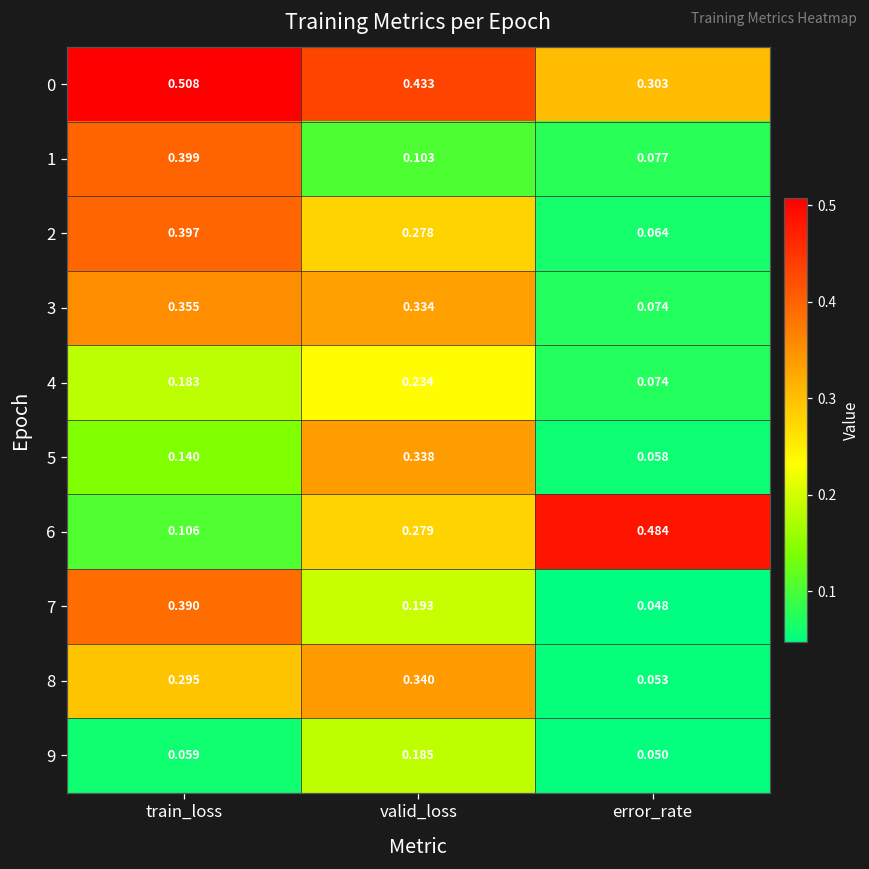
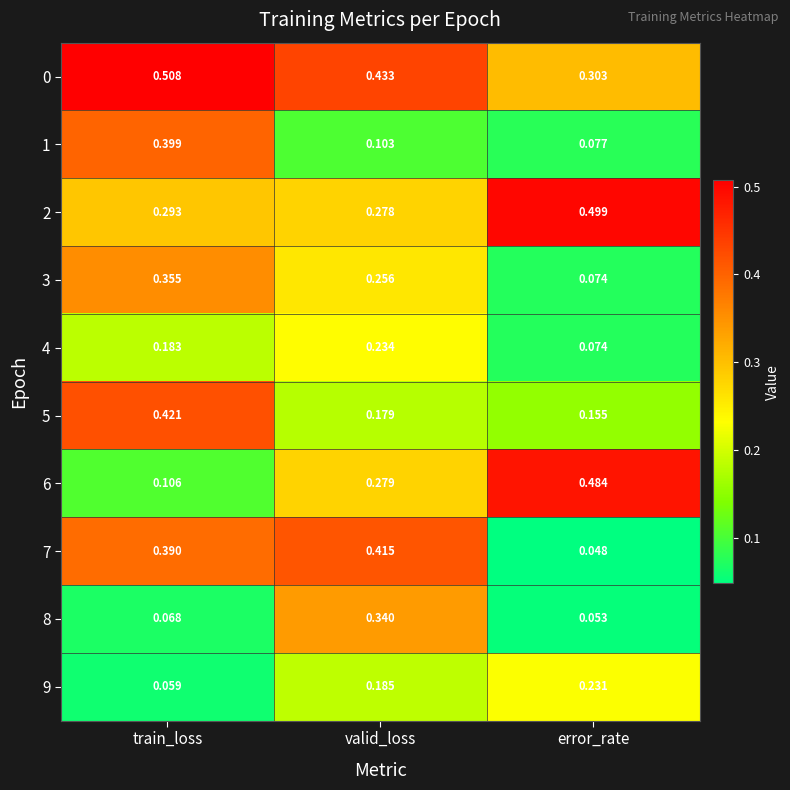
2, train_loss: 0.397 -> 0.293
2, error_rate: 0.064 -> 0.499
3, valid_loss: 0.334 -> 0.256
5, train_loss: 0.140 -> 0.421
5, valid_loss: 0.338 -> 0.179
5, error_rate: 0.058 -> 0.155
7, valid_loss: 0.193 -> 0.415
8, train_loss: 0.295 -> 0.068
9, error_rate: 0.050 -> 0.231
